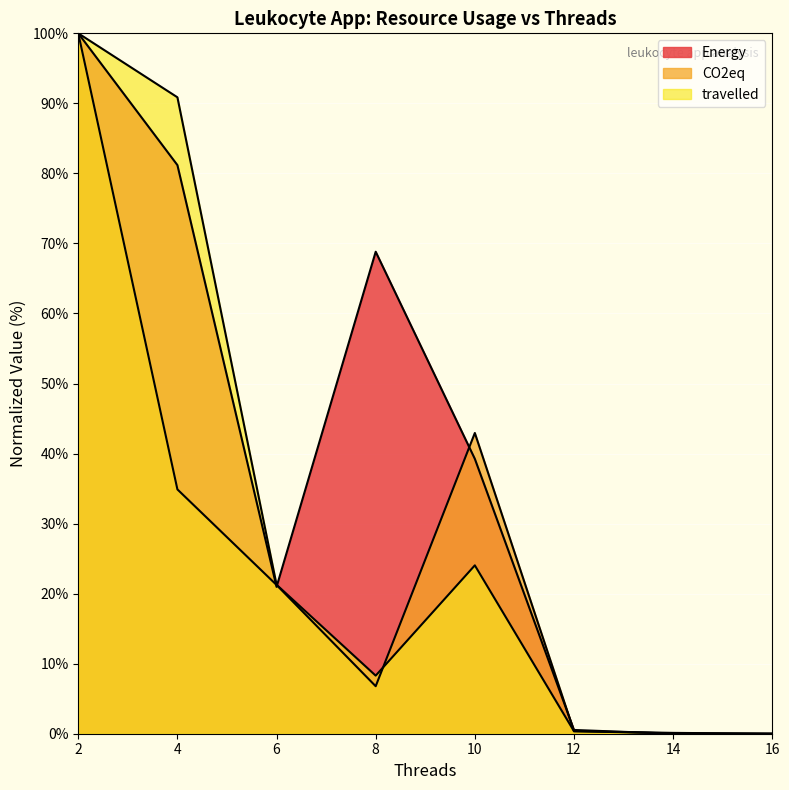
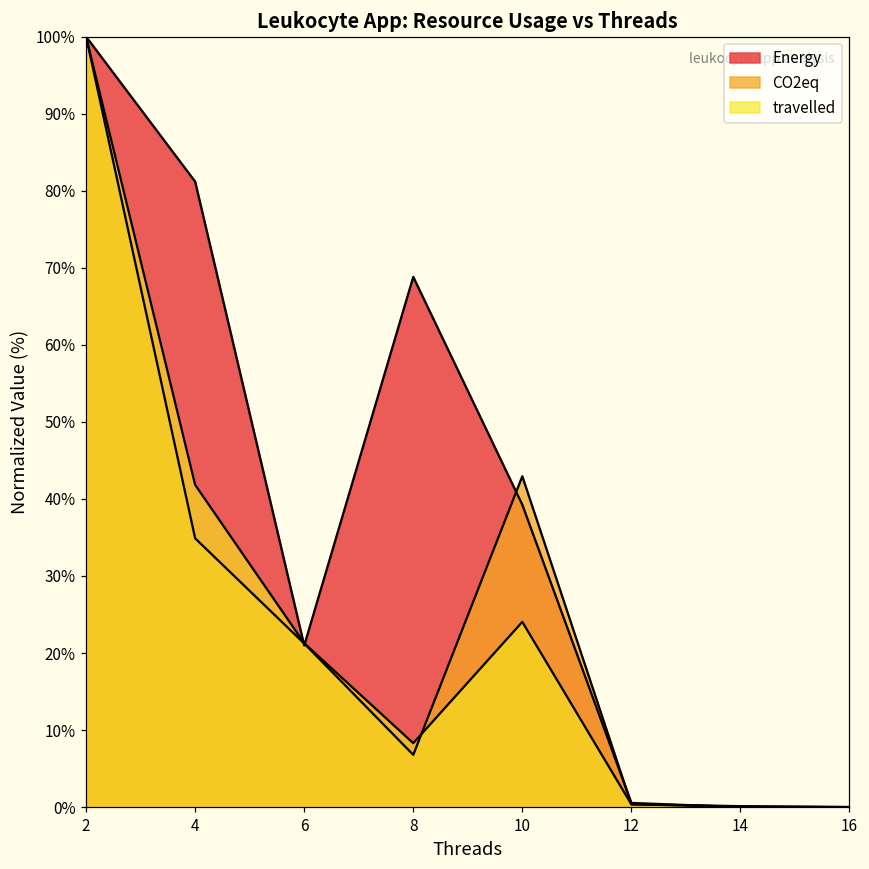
travelled, 4: 91% -> 42%
